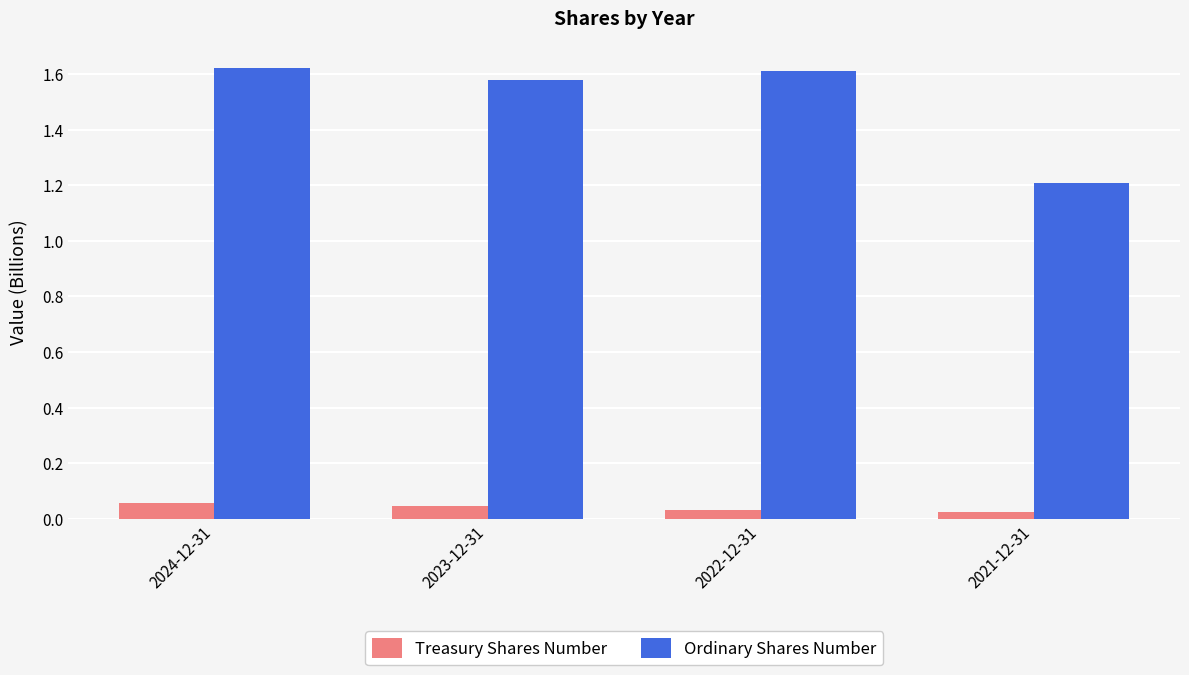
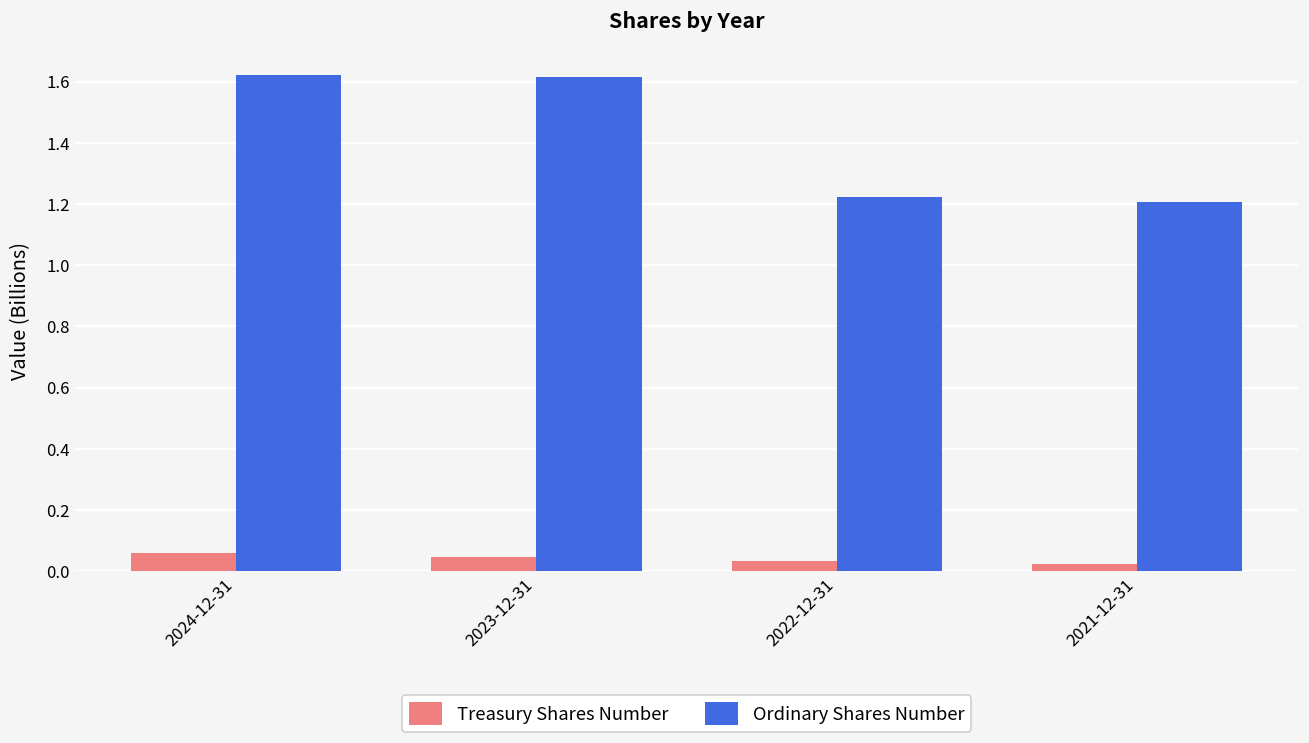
Ordinary Shares Number, 2023-12-31: 1.58 -> 1.62
Ordinary Shares Number, 2022-12-31: 1.61 -> 1.22
